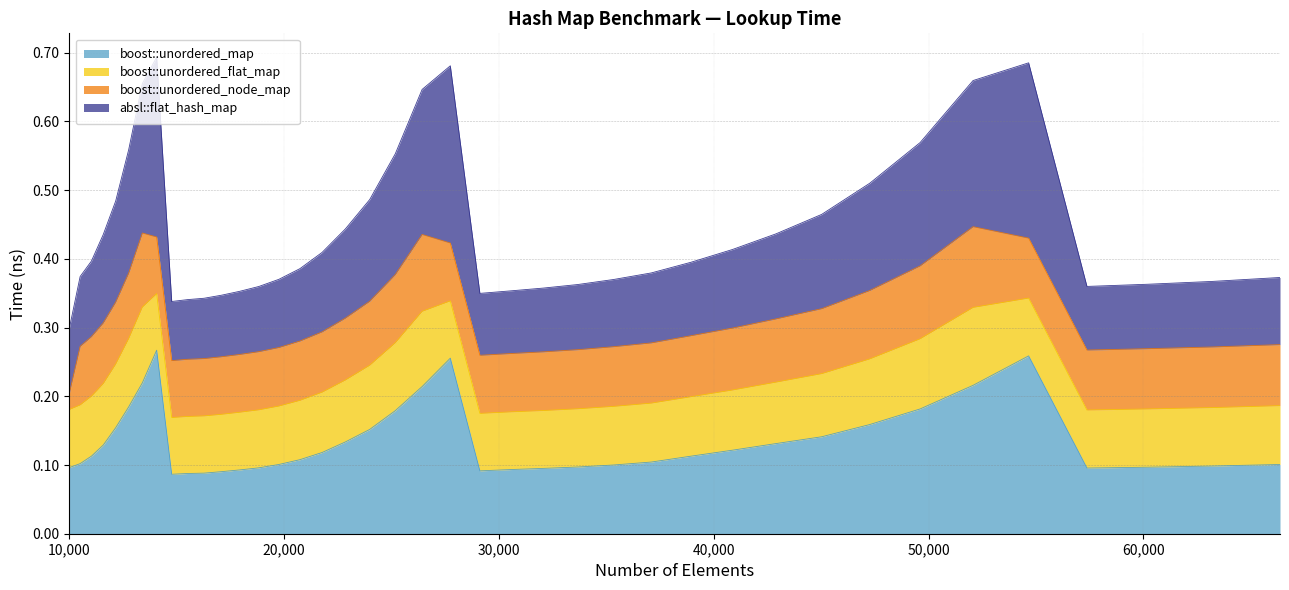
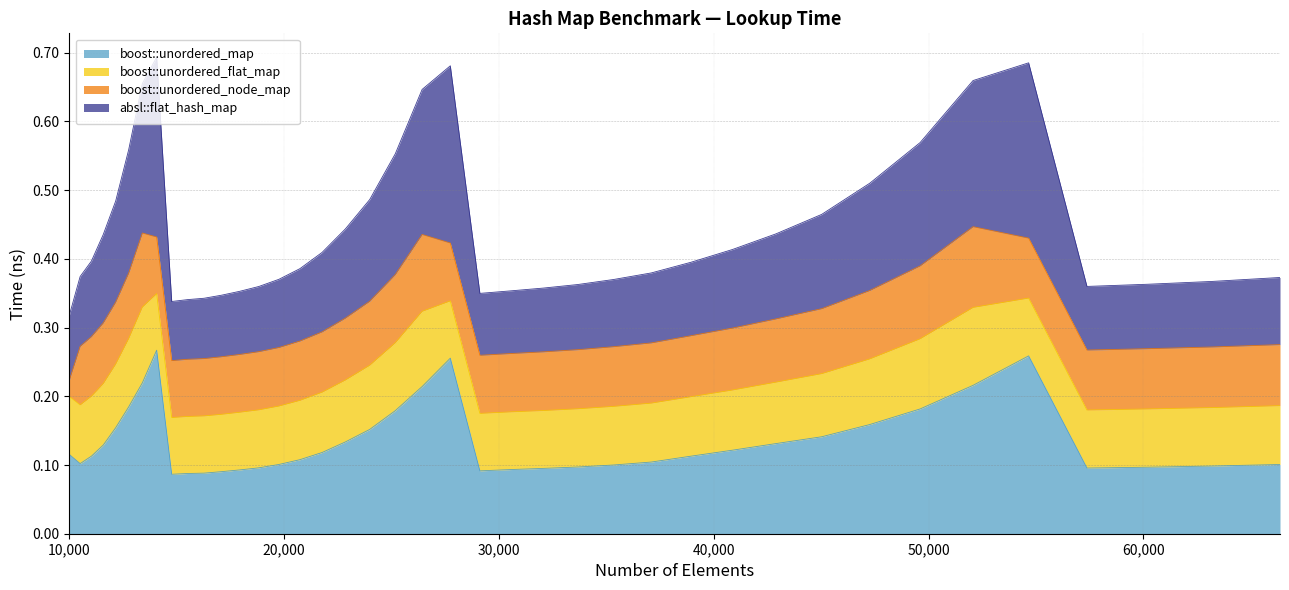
boost::unordered_map, 10,000: 0.10 -> 0.12
